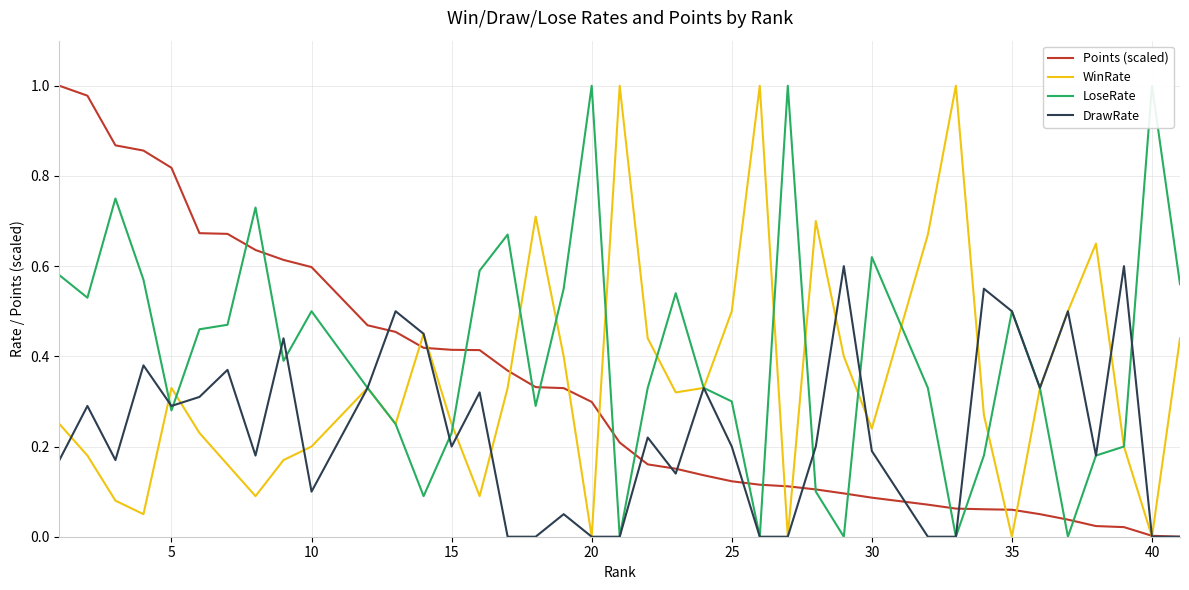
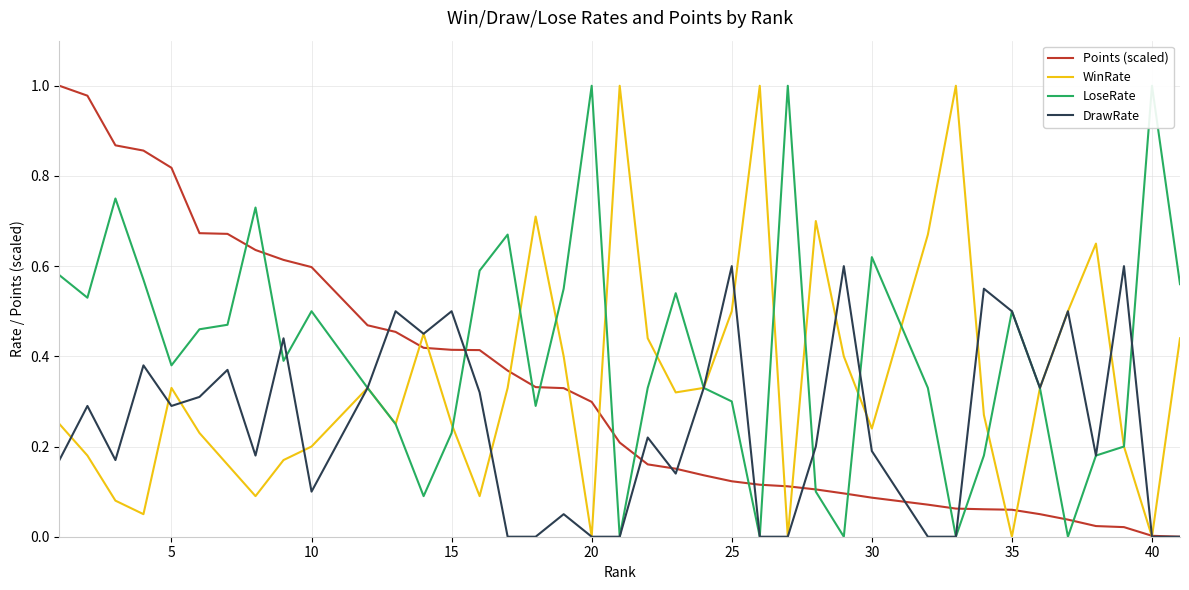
LoseRate, 5: 0.28 -> 0.38
DrawRate, 15: 0.2 -> 0.5
DrawRate, 25: 0.2 -> 0.6
